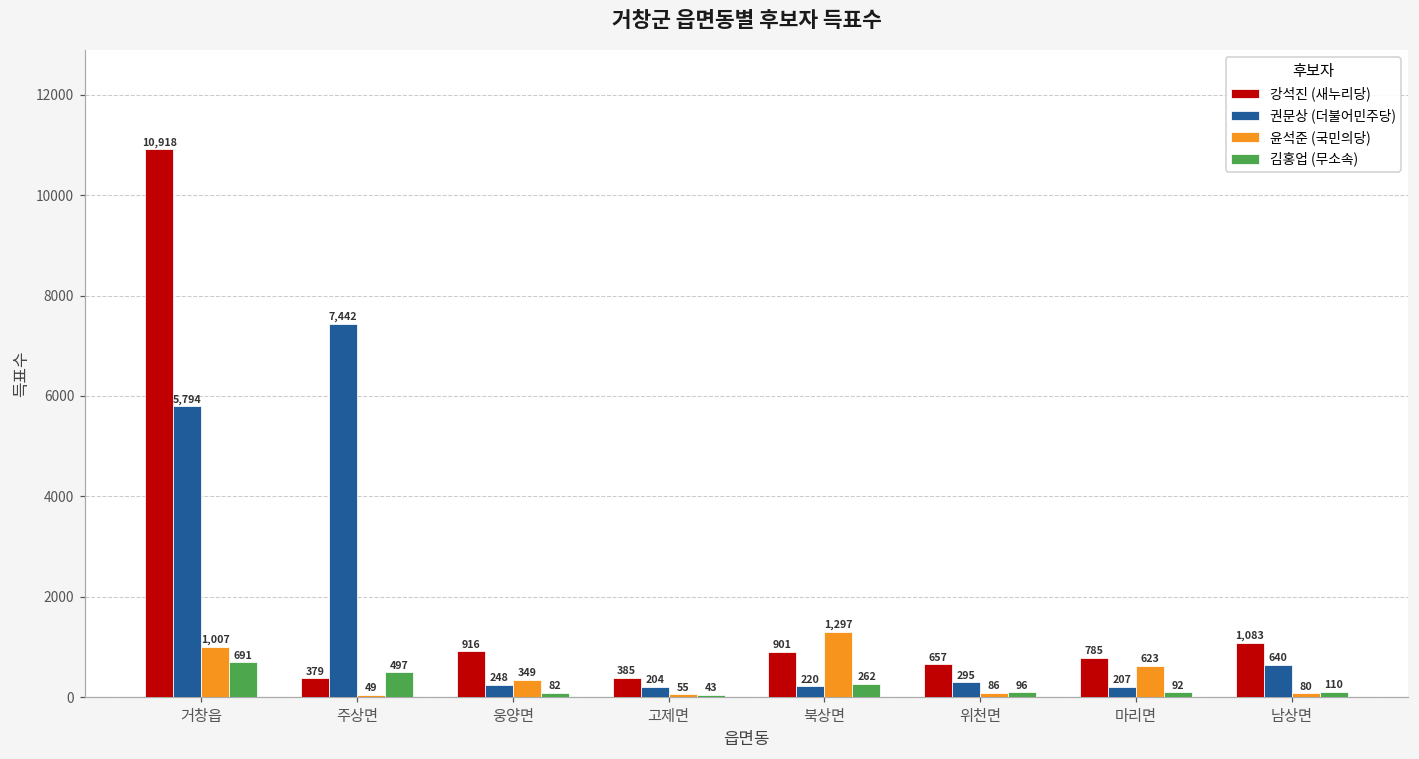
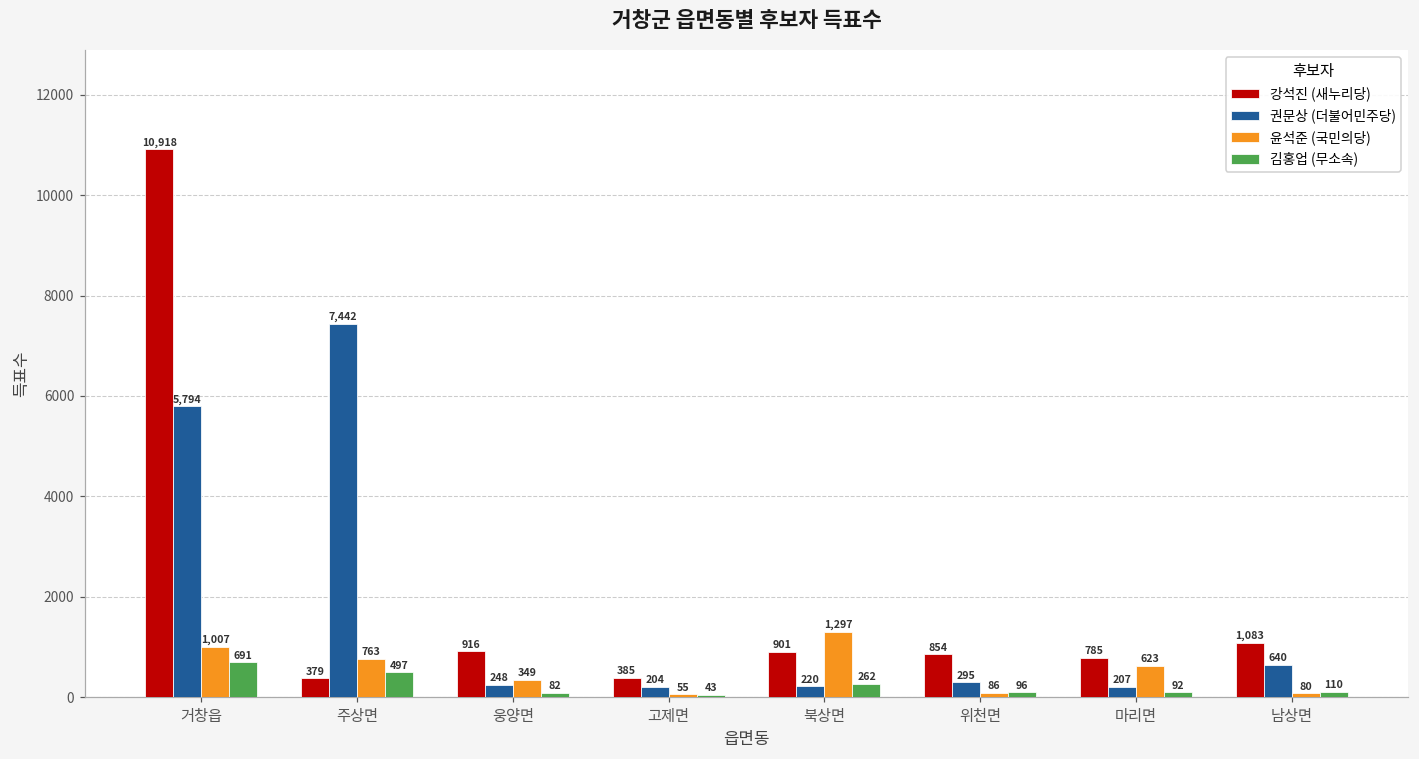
윤석준 (국민의당), 주상면: 49 -> 763
강석진 (새누리당), 위천면: 657 -> 854
